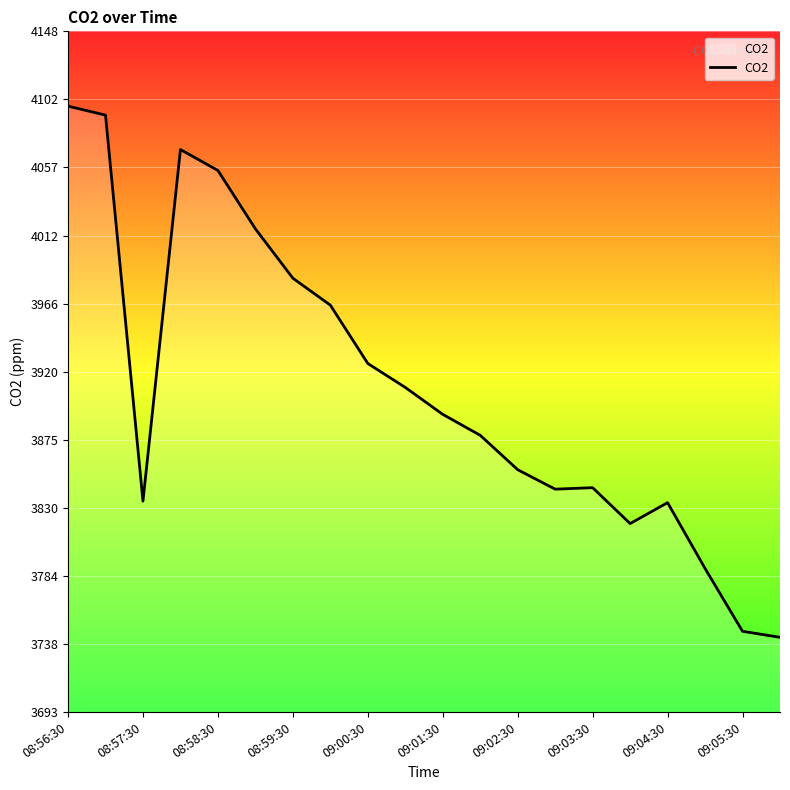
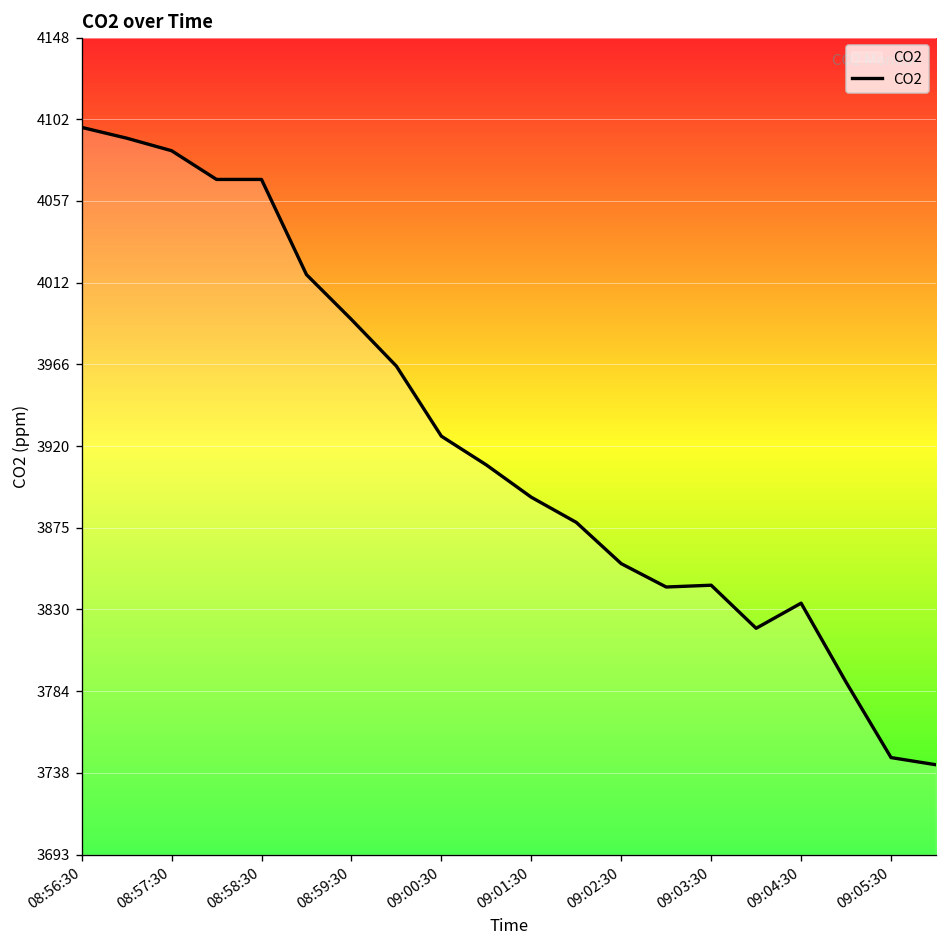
08:57:30: 3834 -> 4085
08:58:30: 4055 -> 4069
08:59:30: 3983 -> 3991
